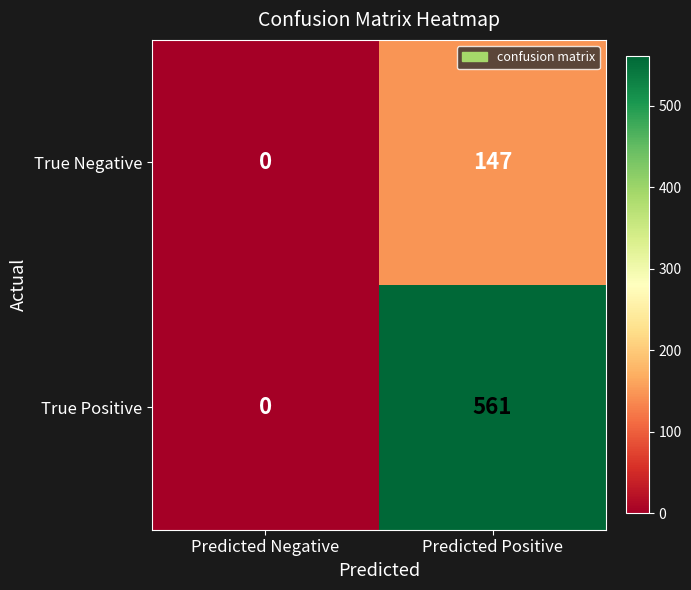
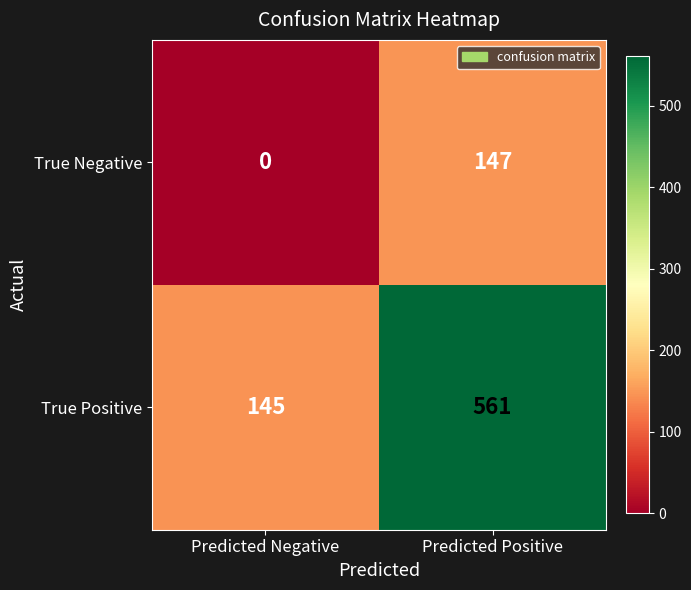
True Positive, Predicted Negative: 0 -> 145
